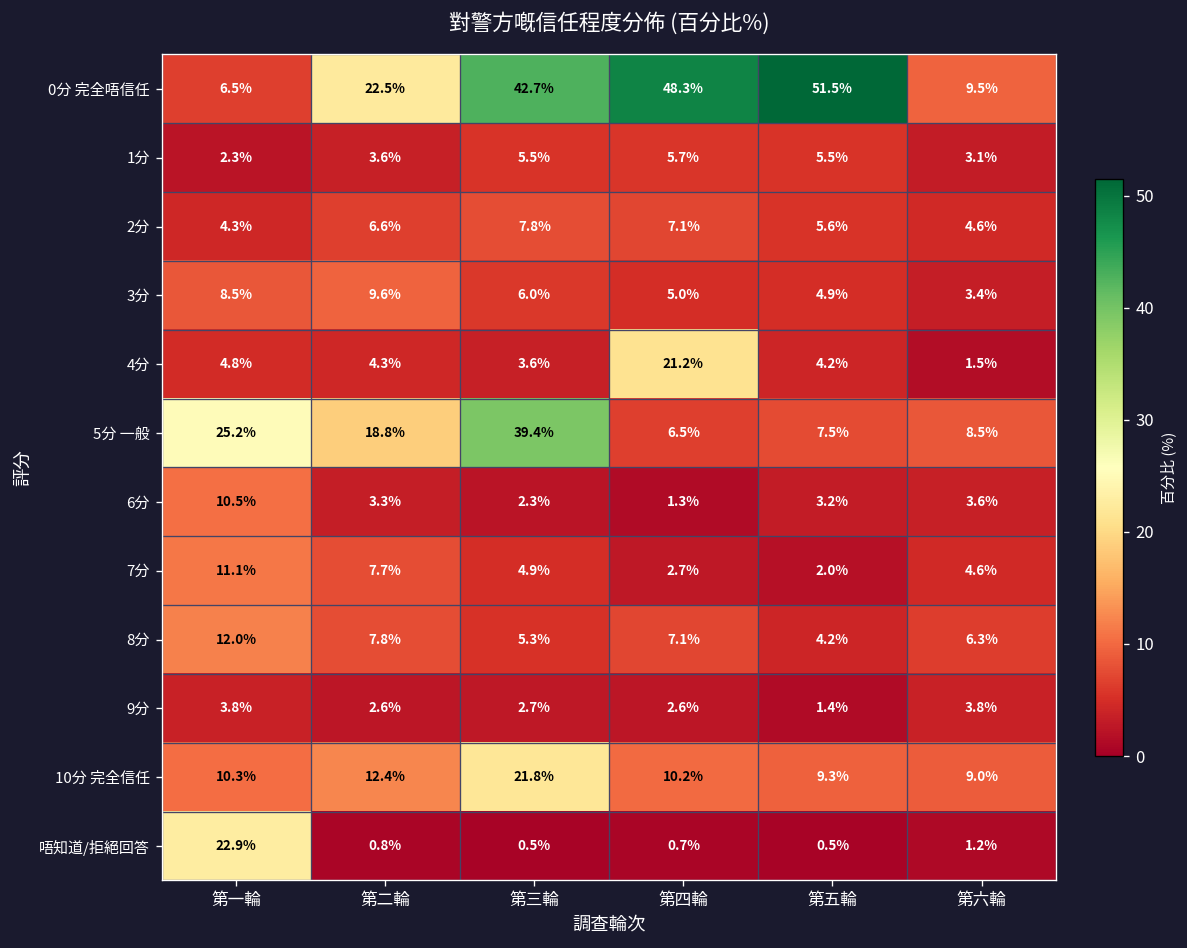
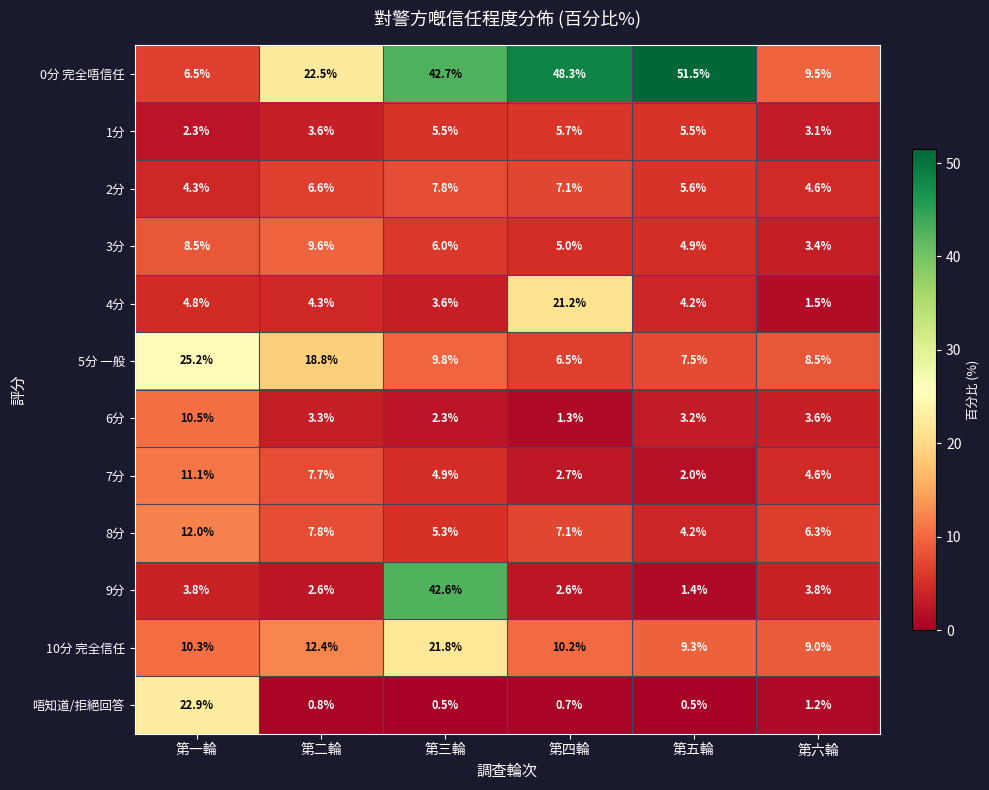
5分 一般, 第三輪: 39.4% -> 9.8%
9分, 第三輪: 2.7% -> 42.6%
